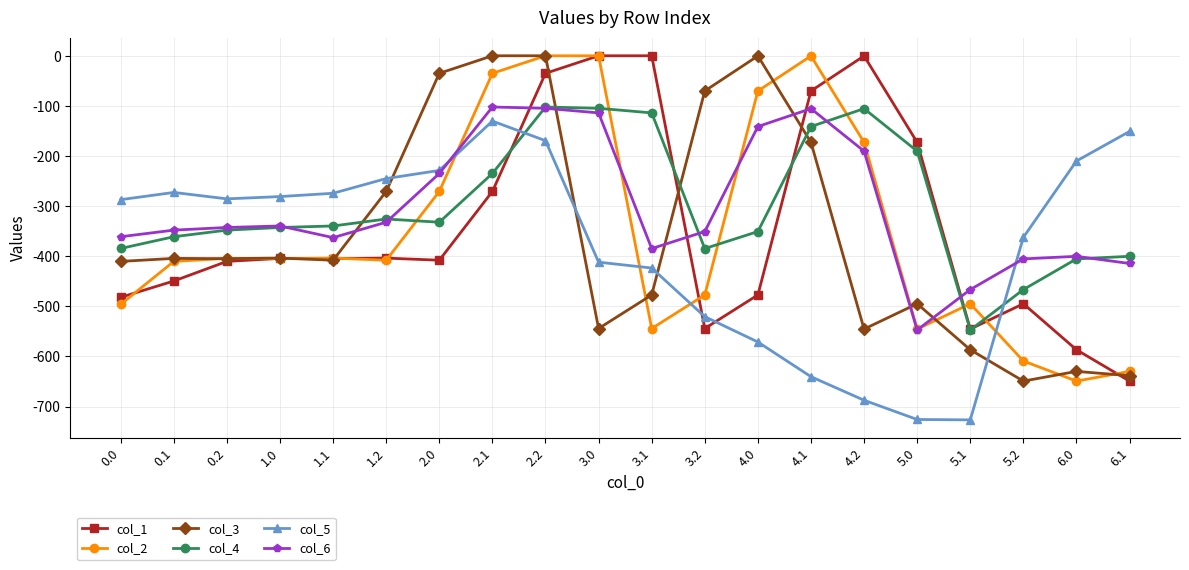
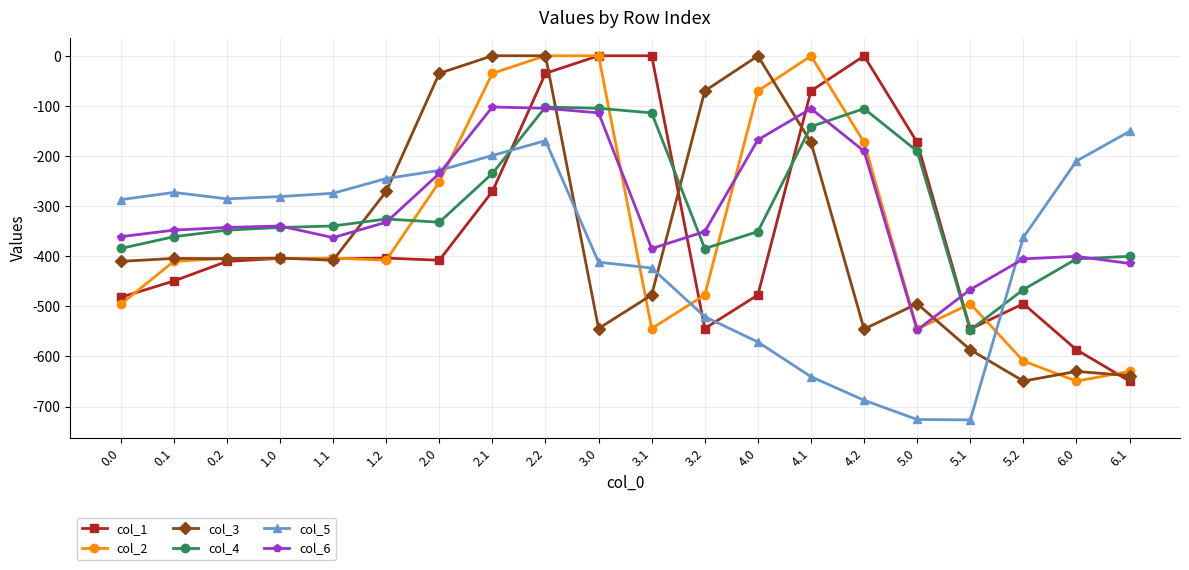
col_2, 2.0: -270 -> -250
col_5, 2.1: -130 -> -200
col_6, 4.0: -140 -> -170
